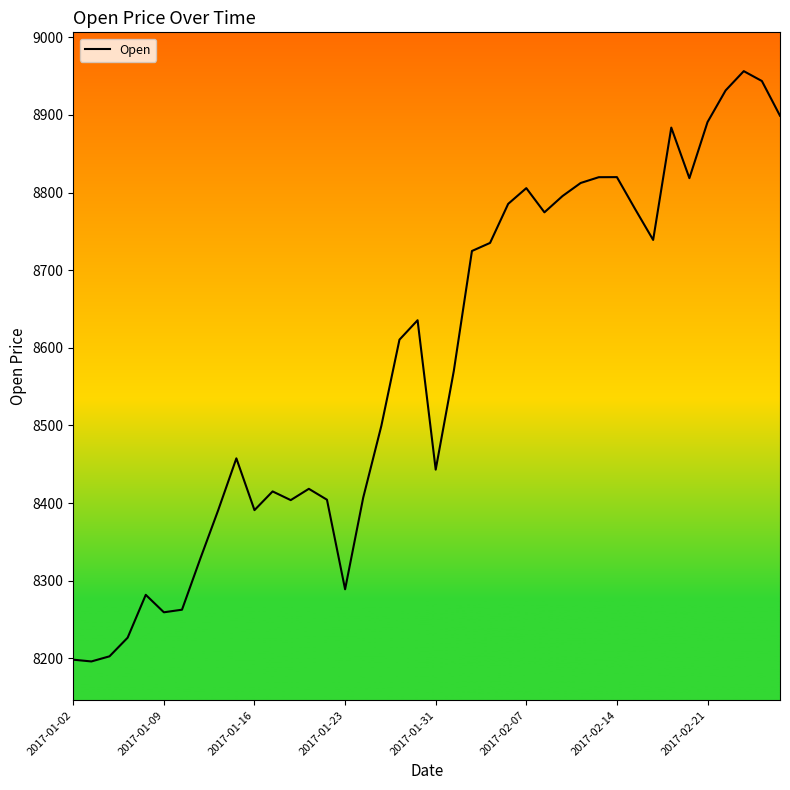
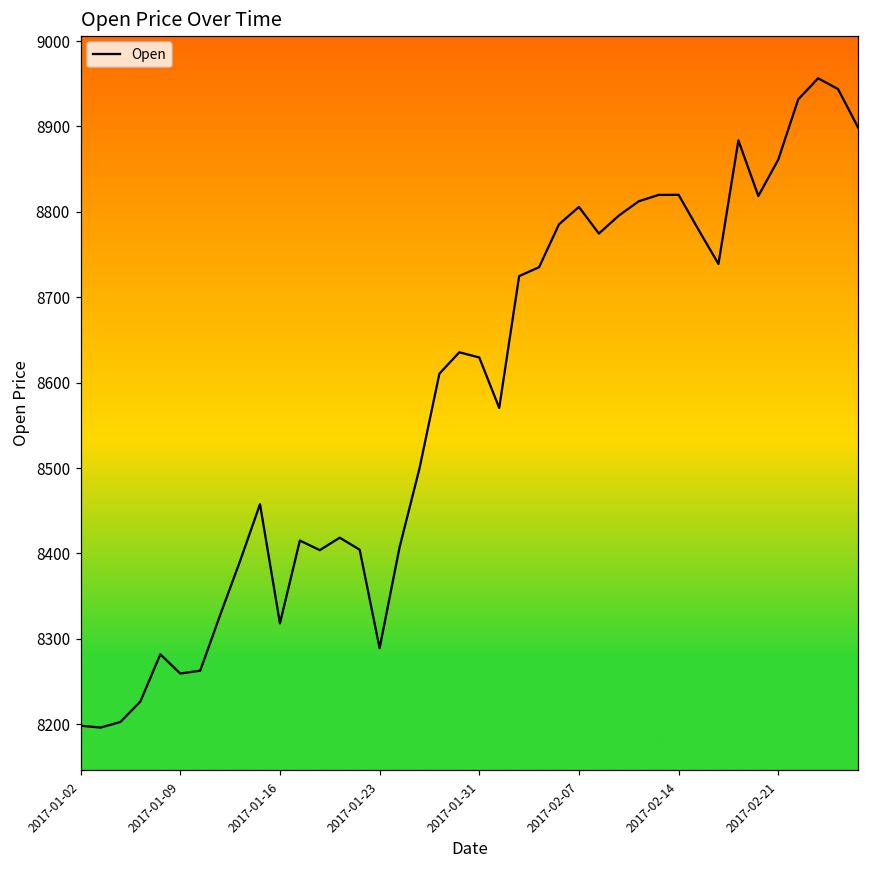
2017-01-16: 8390 -> 8320
2017-01-31: 8440 -> 8630
2017-02-21: 8890 -> 8860
